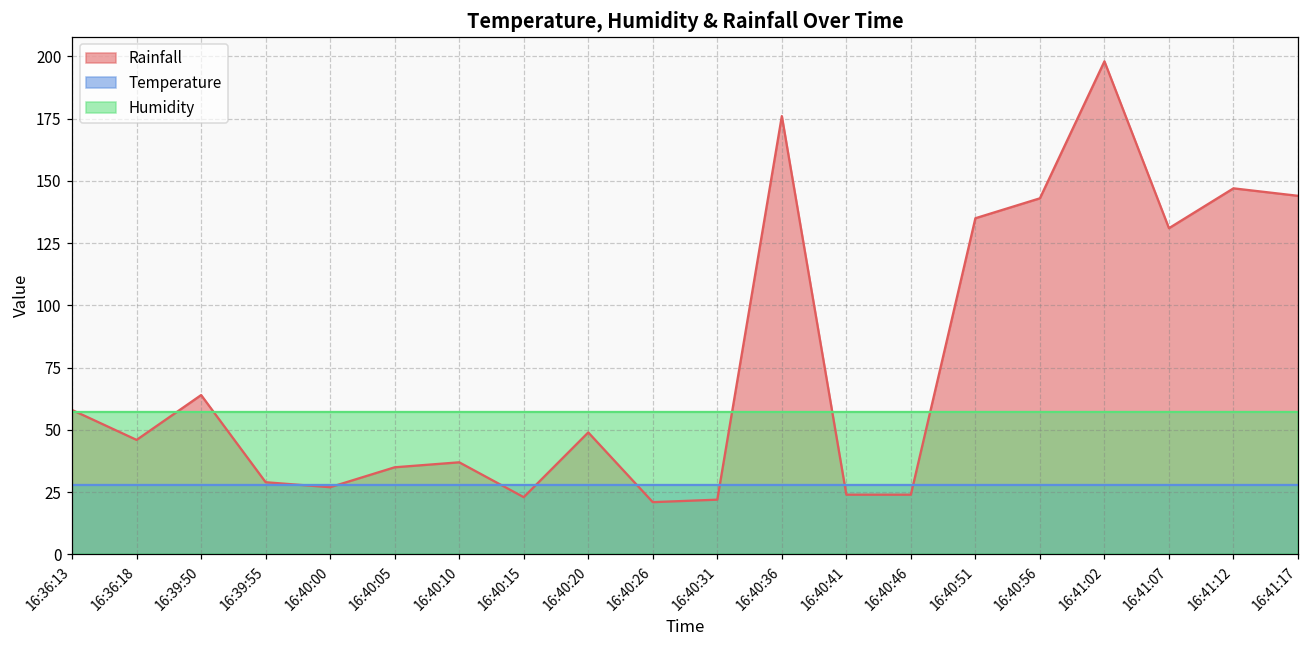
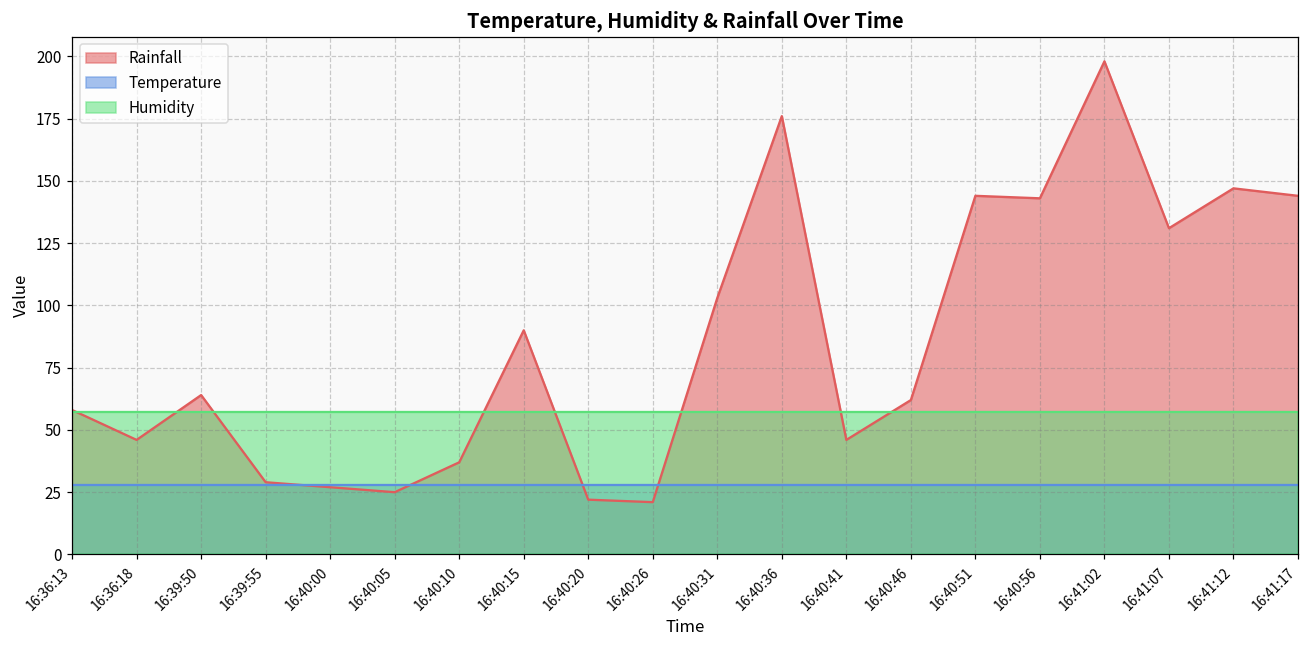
Rainfall, 16:40:05: 35 -> 25
Rainfall, 16:40:15: 23 -> 90
Rainfall, 16:40:20: 49 -> 22
Rainfall, 16:40:31: 22 -> 103
Rainfall, 16:40:41: 24 -> 46
Rainfall, 16:40:46: 24 -> 62
Rainfall, 16:40:51: 135 -> 144
